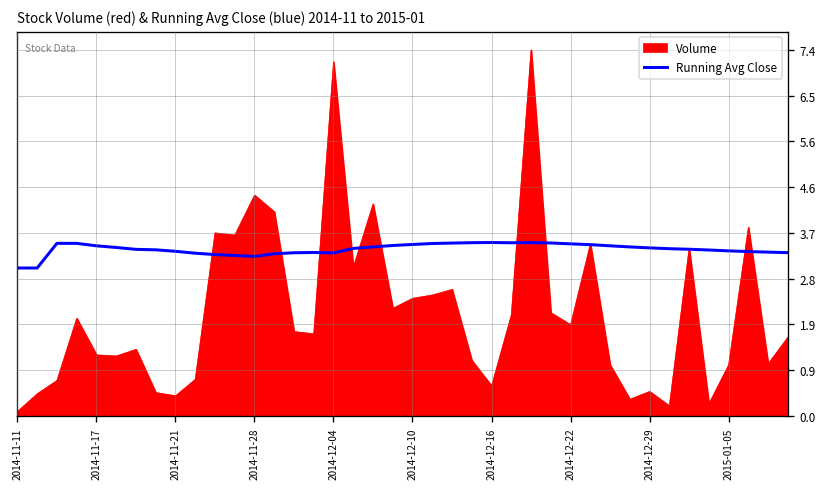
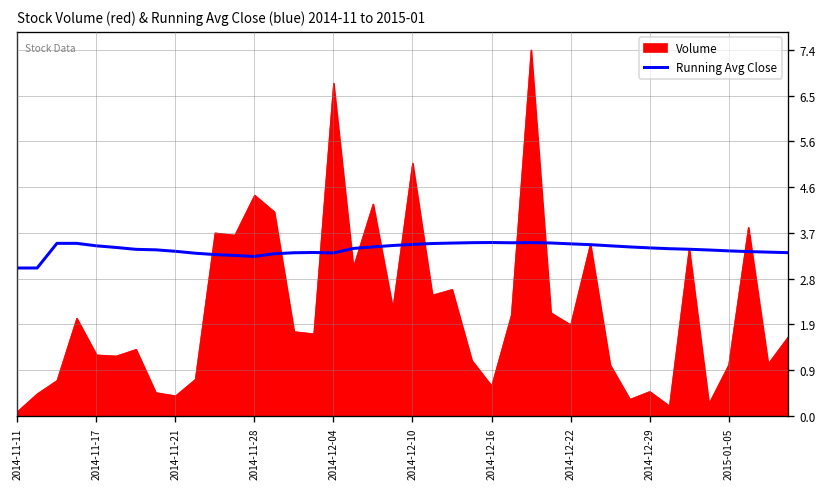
Volume, 2014-12-04: 7.2 -> 6.8
Volume, 2014-12-10: 2.4 -> 5.1
